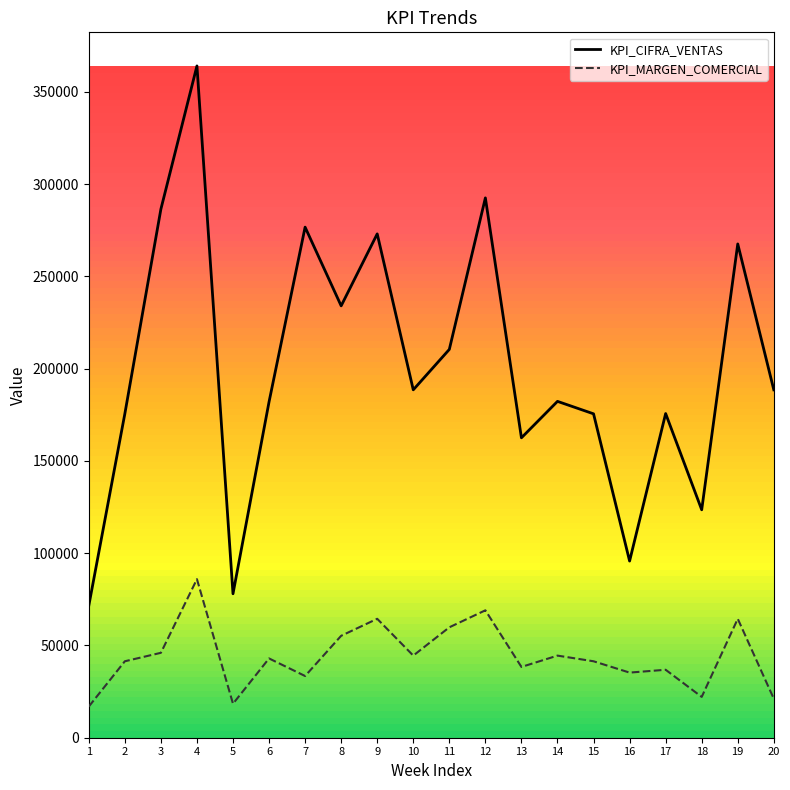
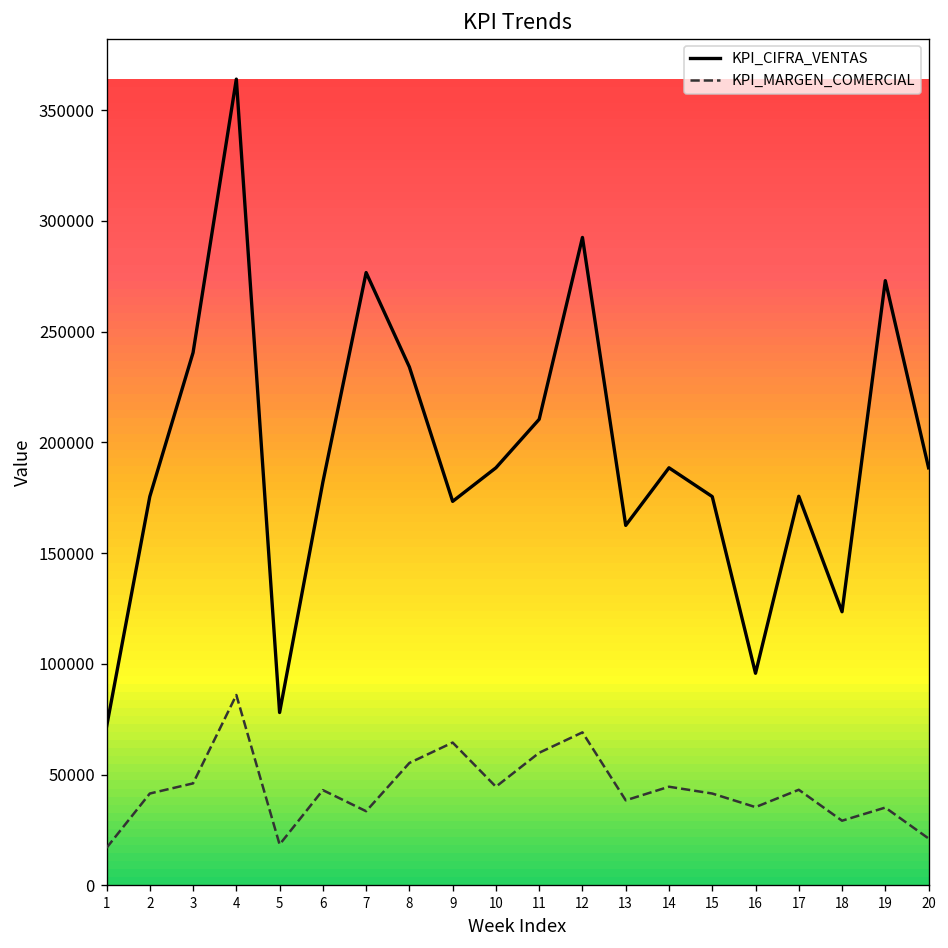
KPI_CIFRA_VENTAS, 3: 286000 -> 241000
KPI_CIFRA_VENTAS, 9: 273000 -> 173000
KPI_CIFRA_VENTAS, 14: 182000 -> 189000
KPI_MARGEN_COMERCIAL, 17: 37000 -> 43000
KPI_MARGEN_COMERCIAL, 18: 22000 -> 29000
KPI_CIFRA_VENTAS, 19: 268000 -> 273000
KPI_MARGEN_COMERCIAL, 19: 64000 -> 35000
